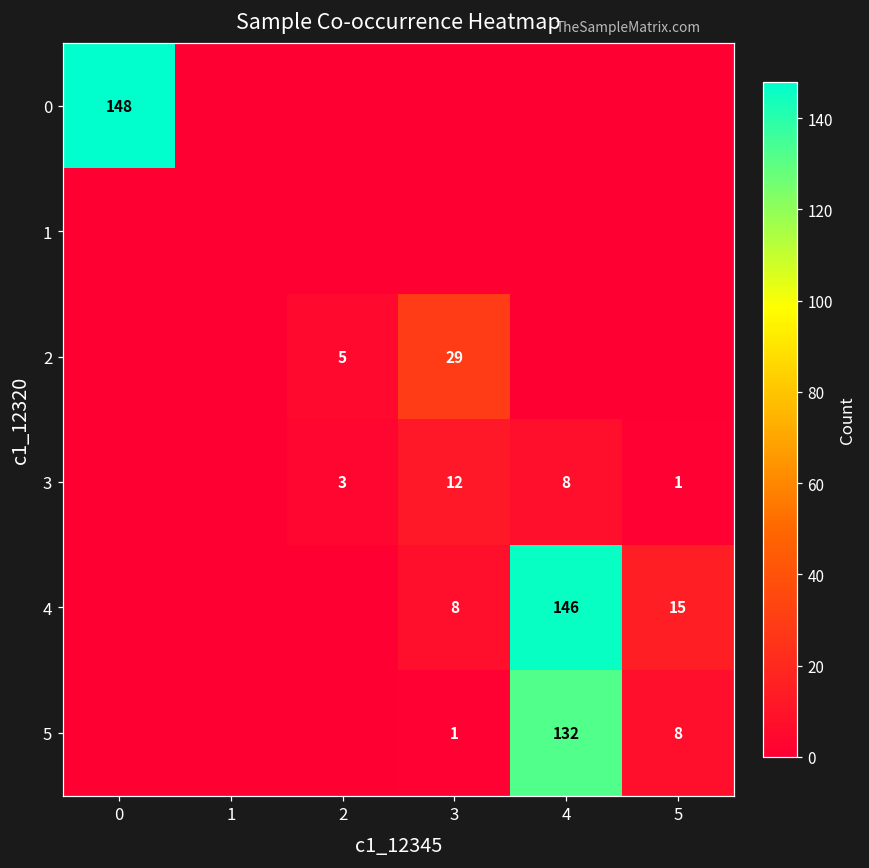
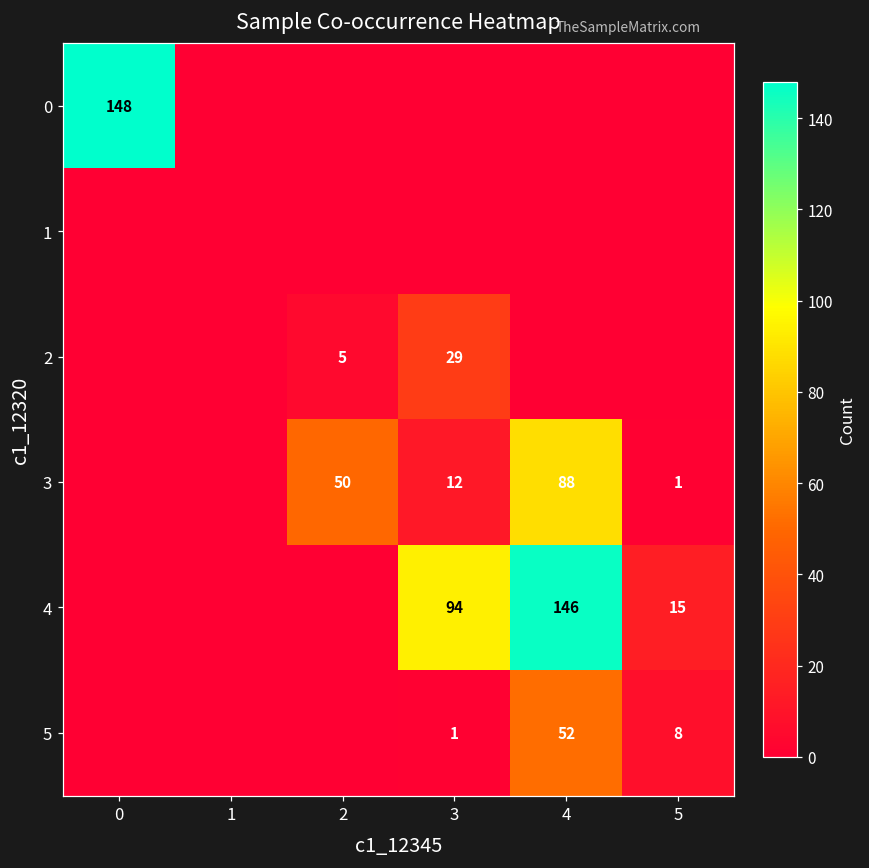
3, 2: 3 -> 50
3, 4: 8 -> 88
4, 3: 8 -> 94
5, 4: 132 -> 52
